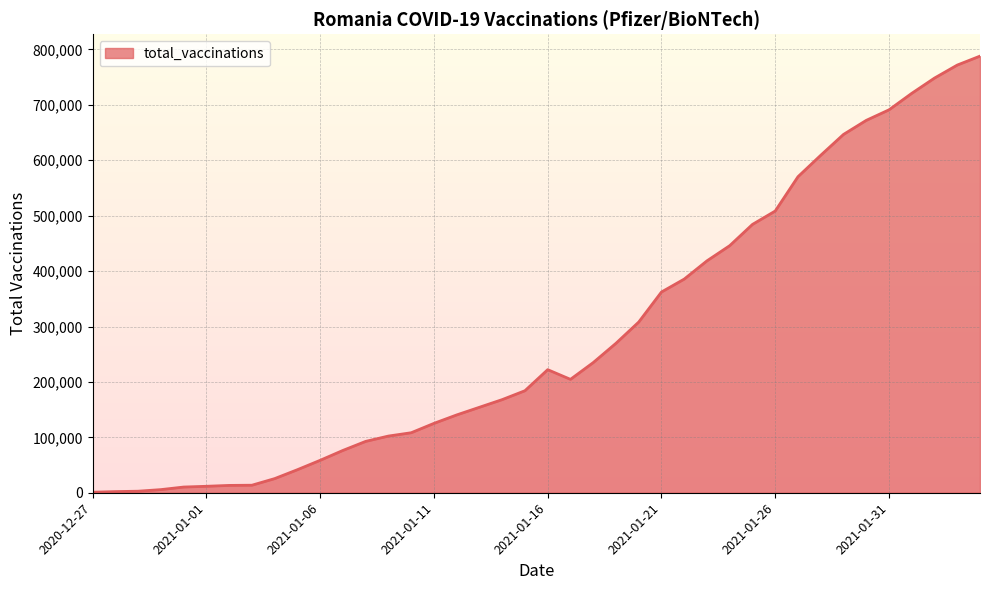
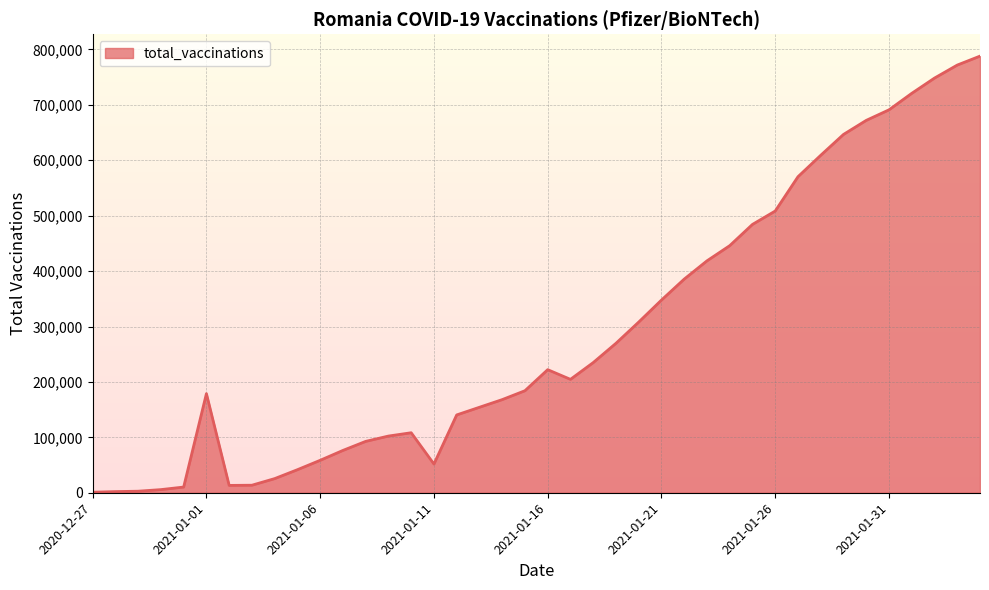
2021-01-01: 10,000 -> 180,000
2021-01-11: 130,000 -> 50,000
2021-01-21: 360,000 -> 350,000
